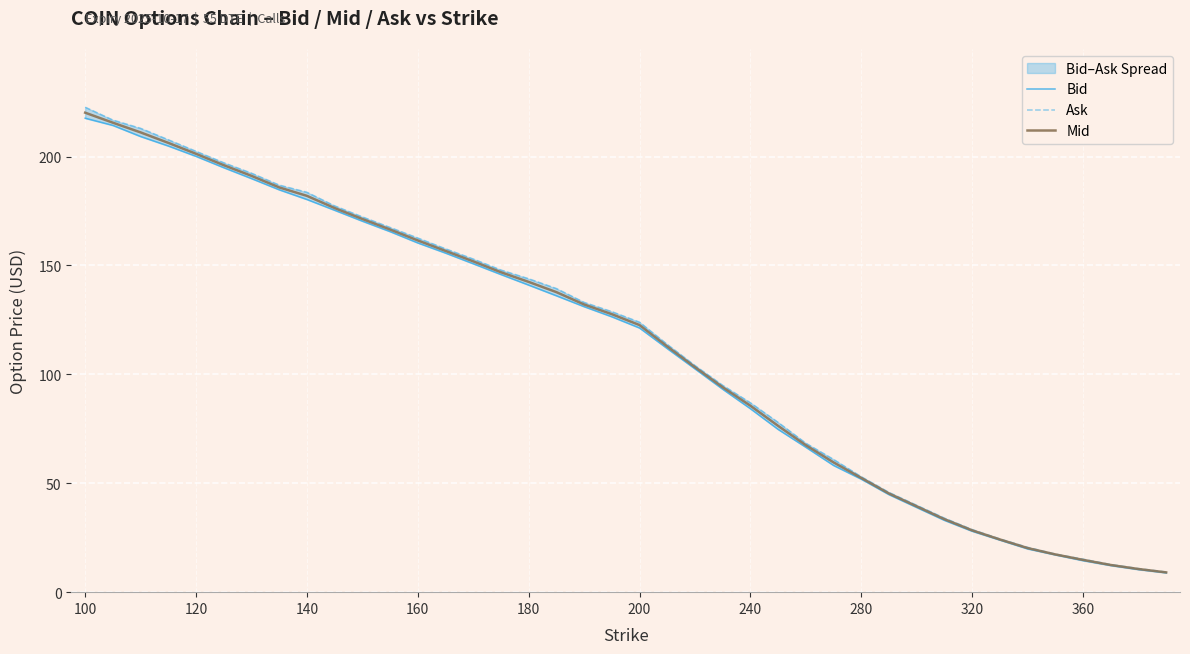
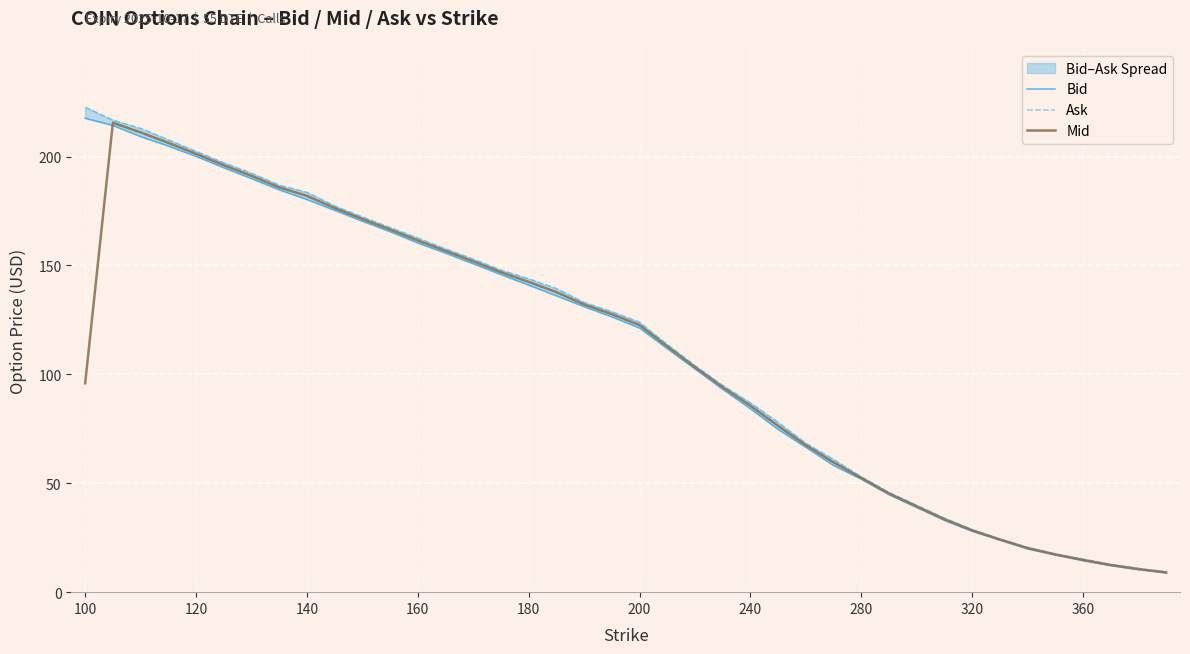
Mid, 100: 220 -> 96
